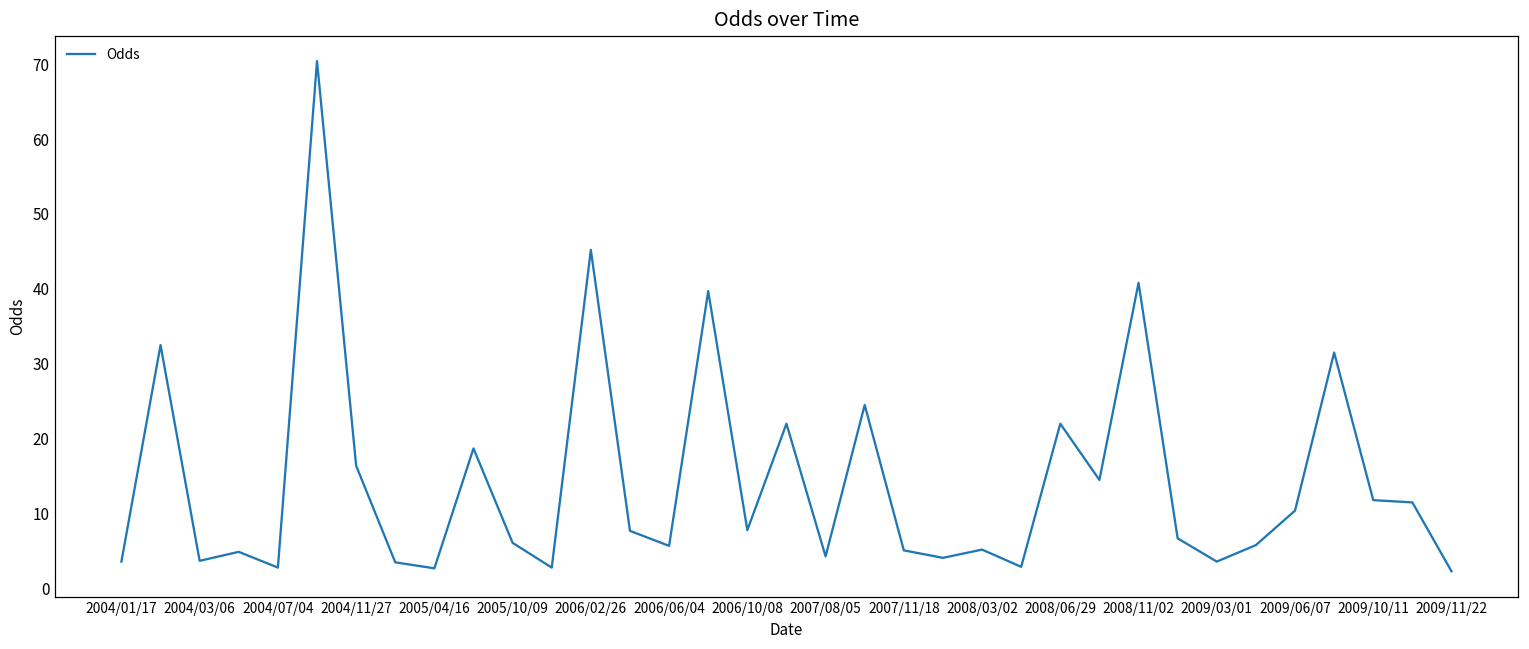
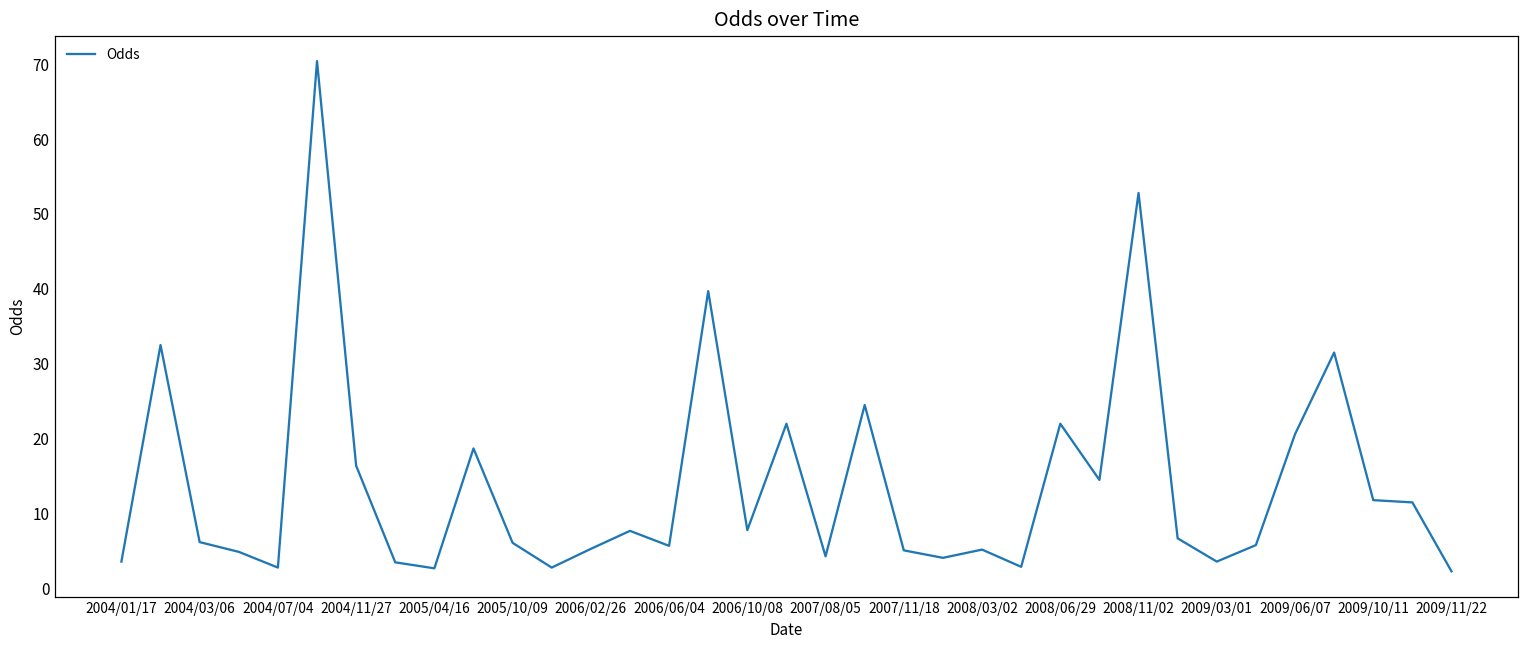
2004/03/06: 4 -> 6
2006/02/26: 45 -> 5
2008/11/02: 41 -> 53
2009/06/07: 10 -> 21
